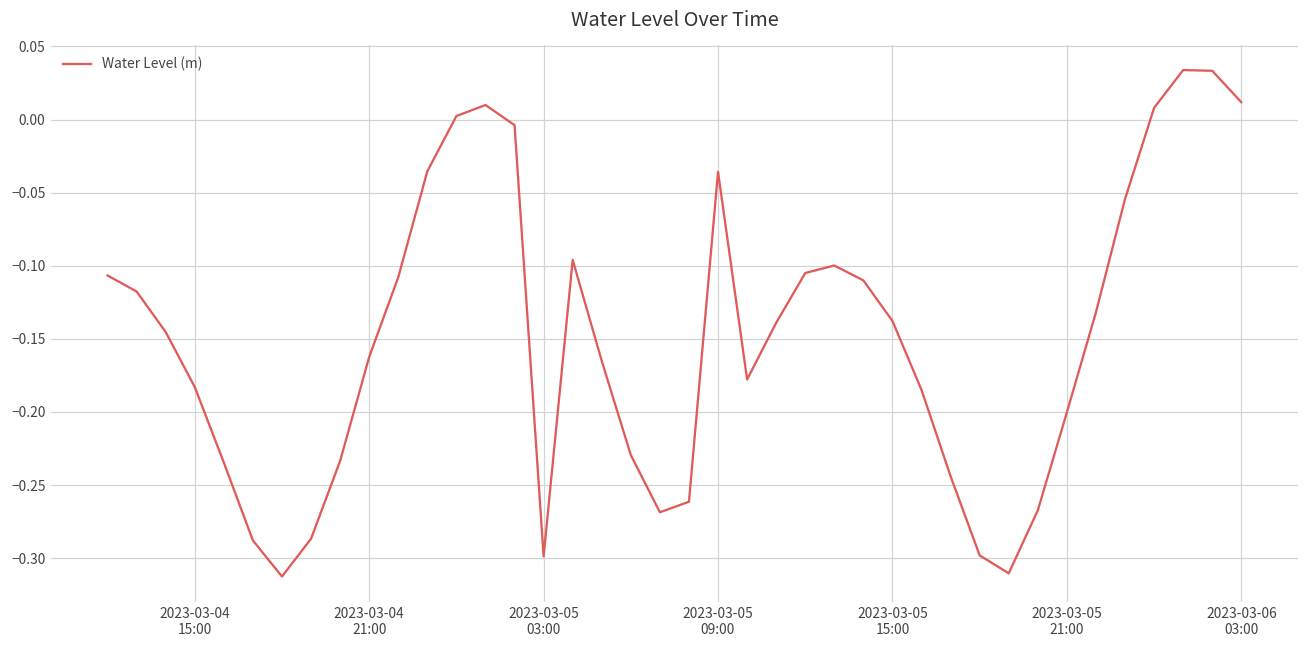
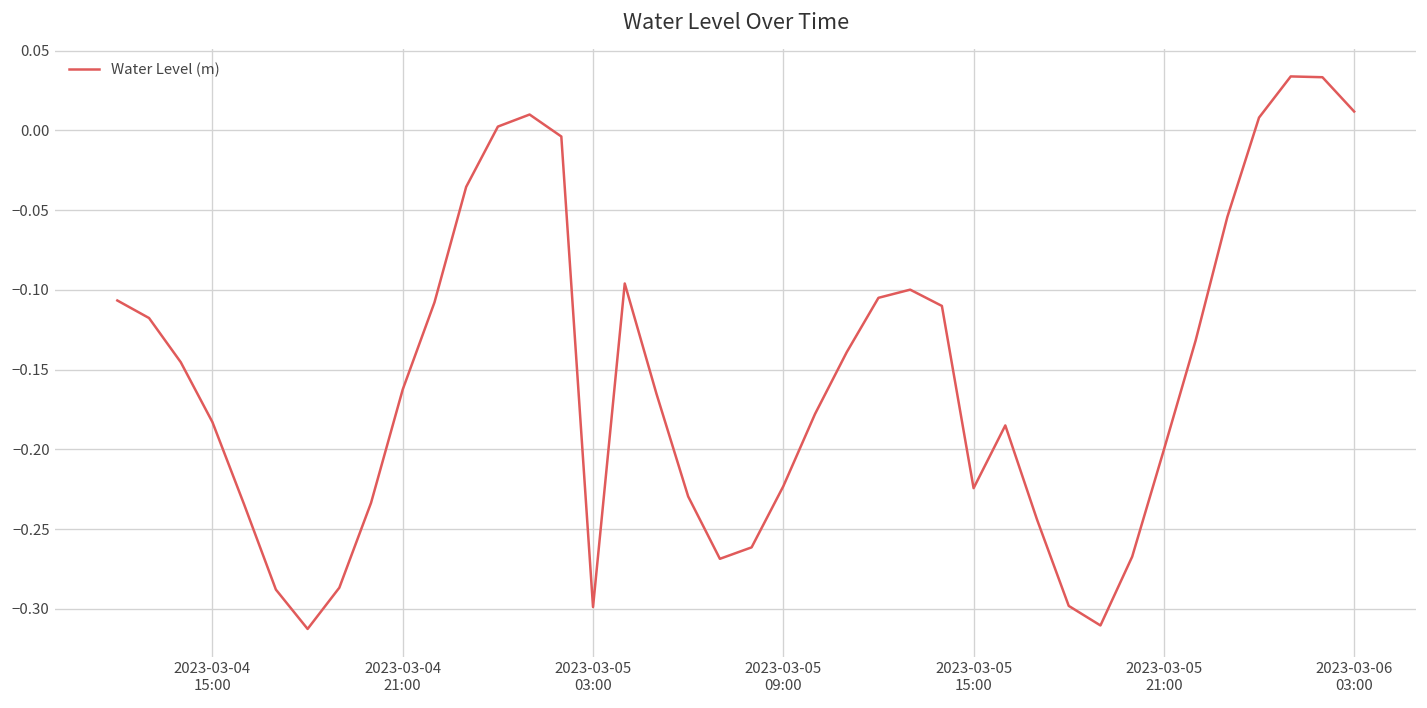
2023-03-05 09:00: -0.036 -> -0.223
2023-03-05 15:00: -0.138 -> -0.224
